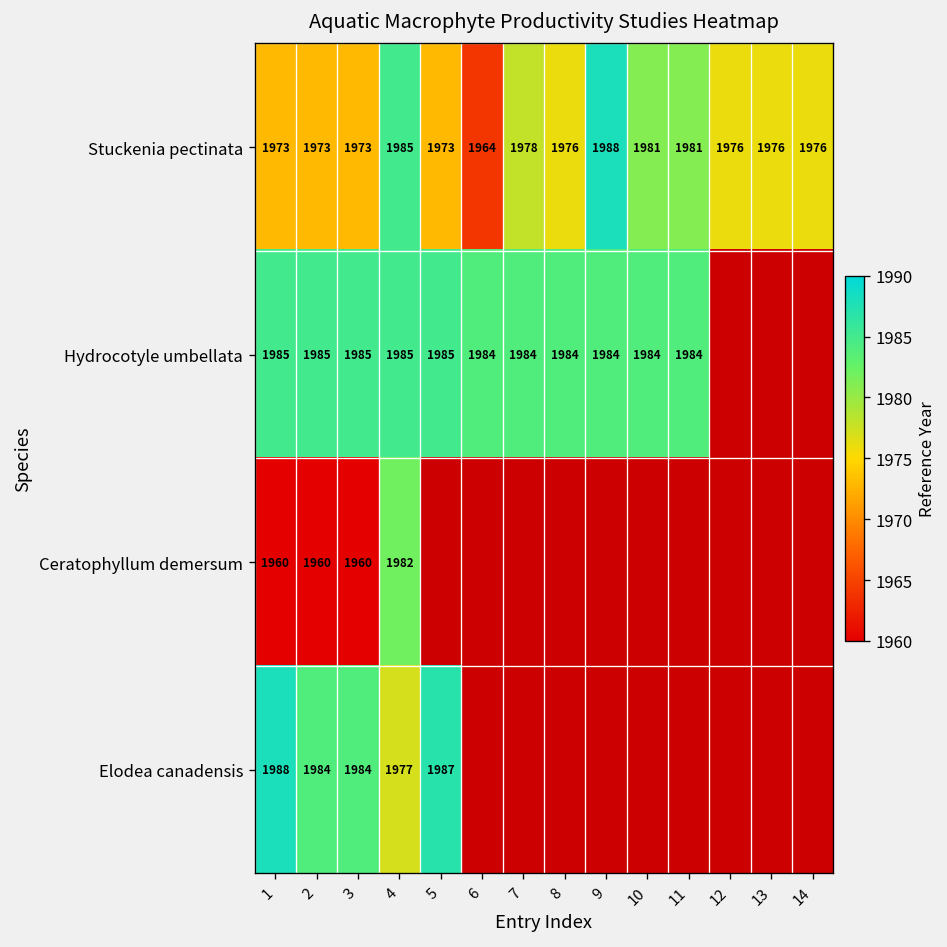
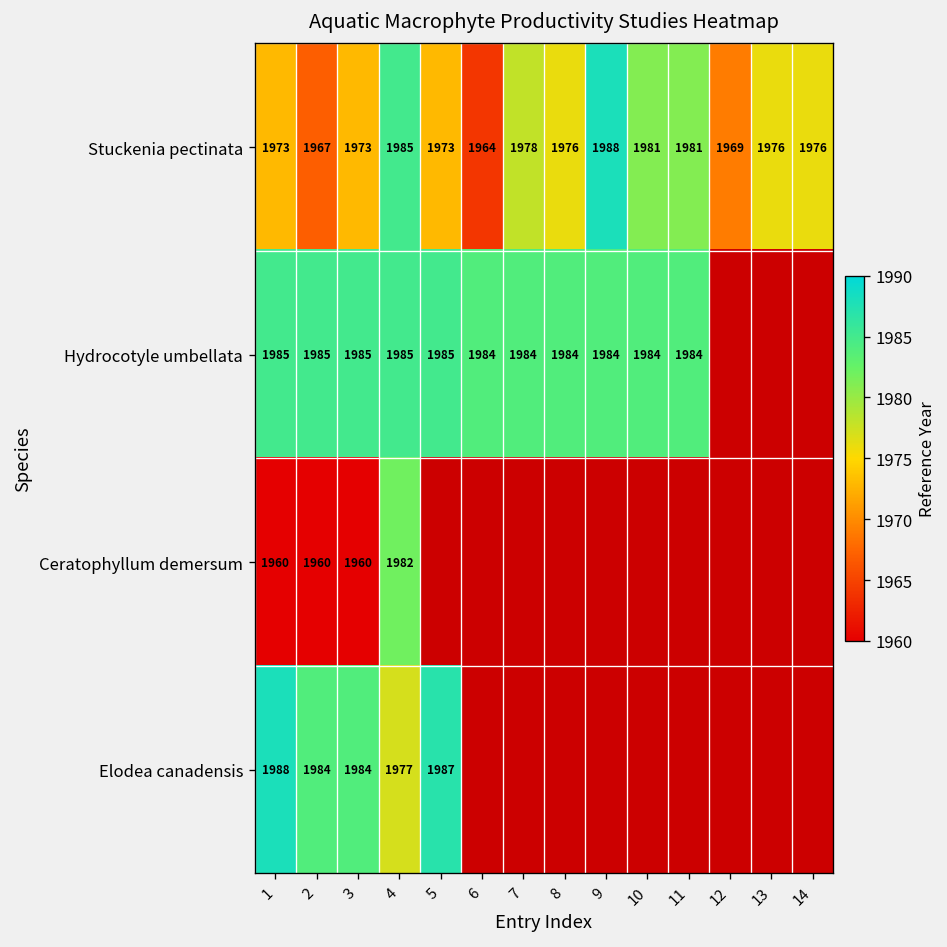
Stuckenia pectinata, 2: 1973 -> 1967
Stuckenia pectinata, 12: 1976 -> 1969
